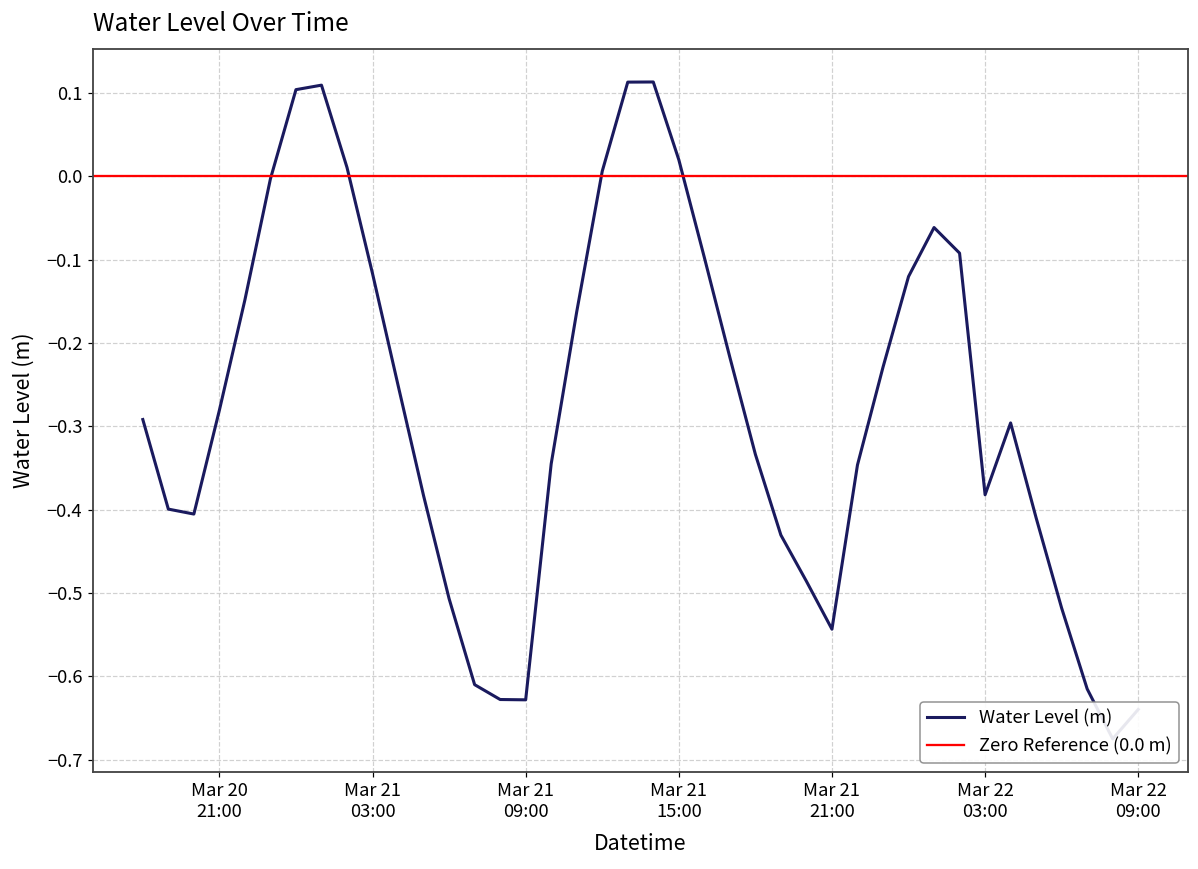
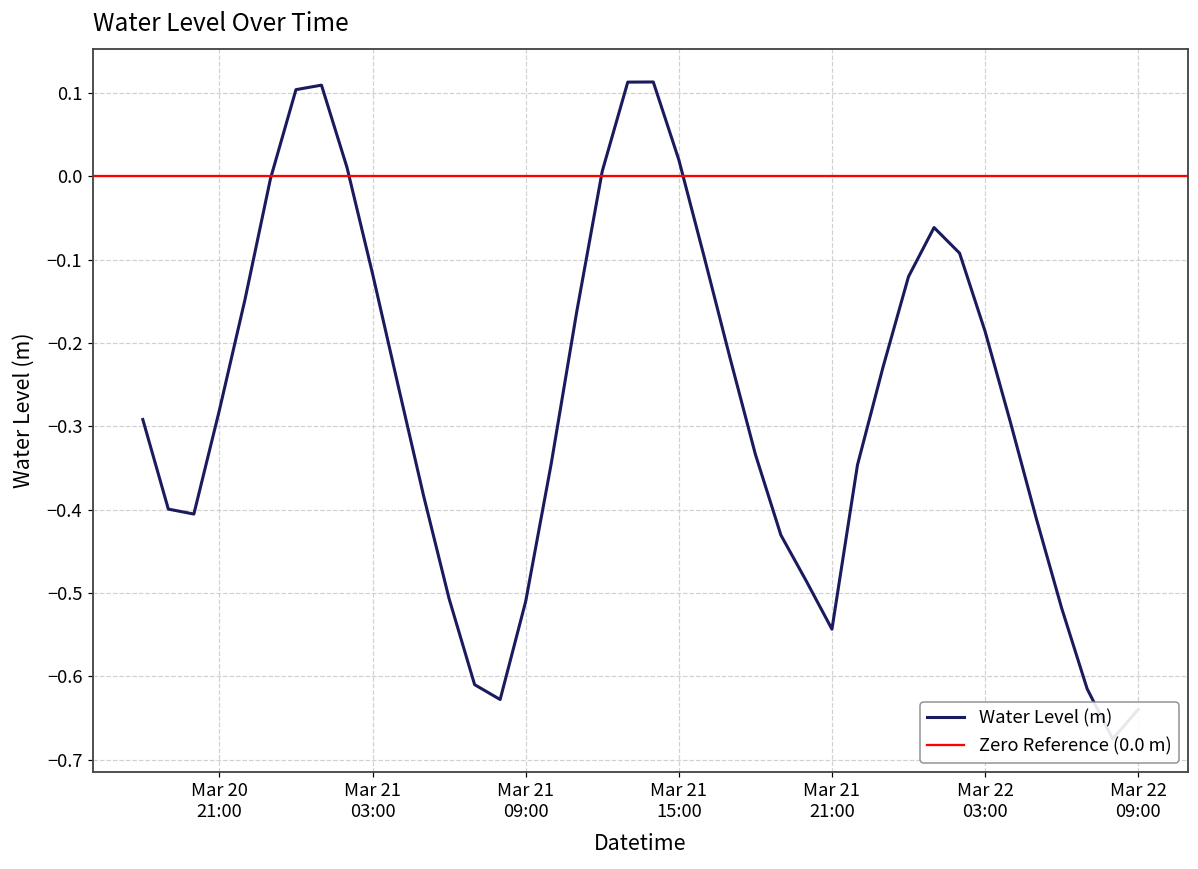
Mar 21 09:00: -0.63 -> -0.51
Mar 22 03:00: -0.38 -> -0.19
